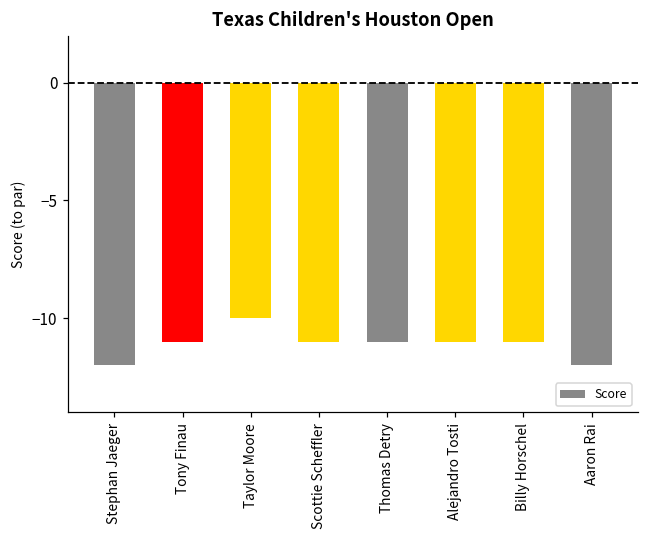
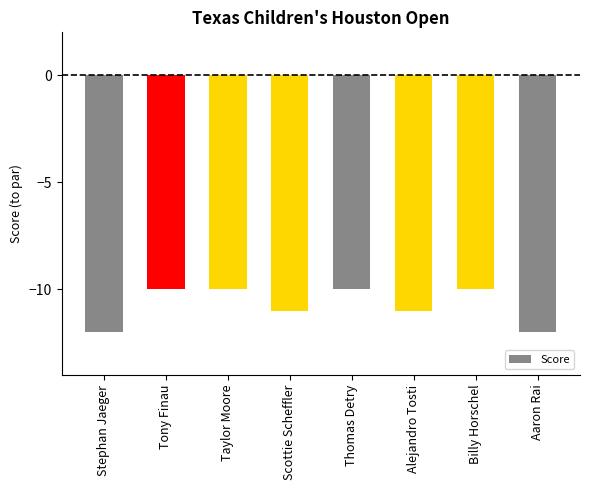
Tony Finau: -11 -> -10
Thomas Detry: -11 -> -10
Billy Horschel: -11 -> -10
